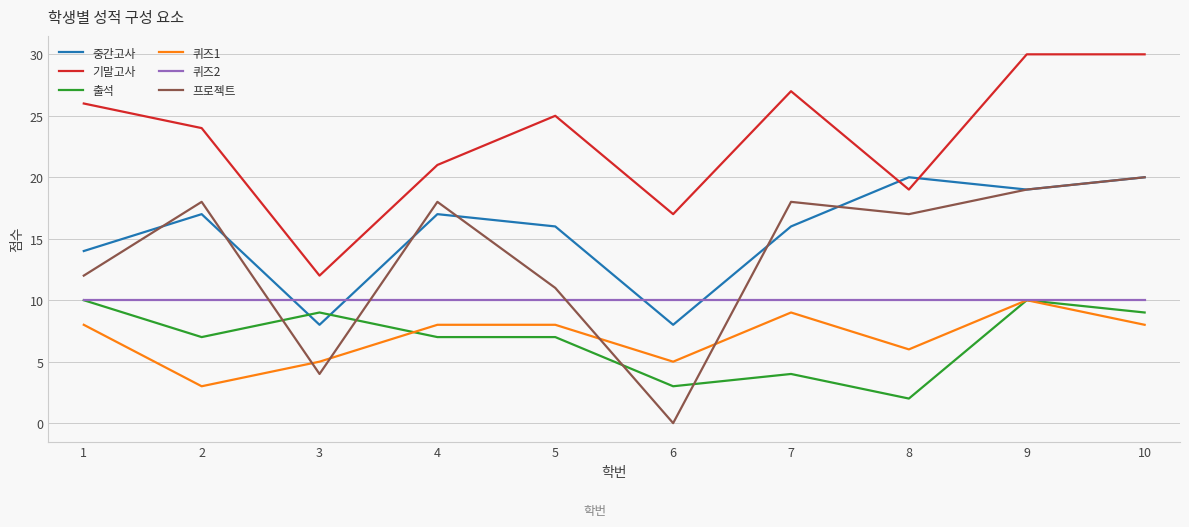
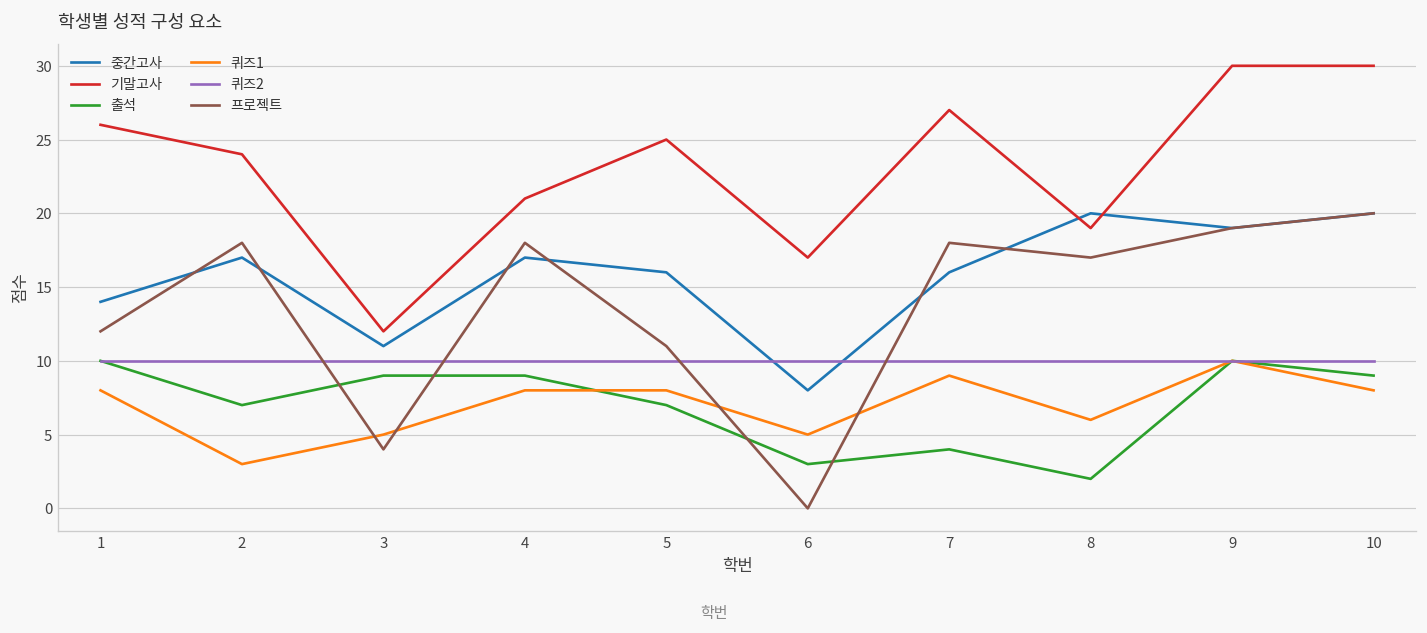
중간고사, 3: 8 -> 11
출석, 4: 7 -> 9
